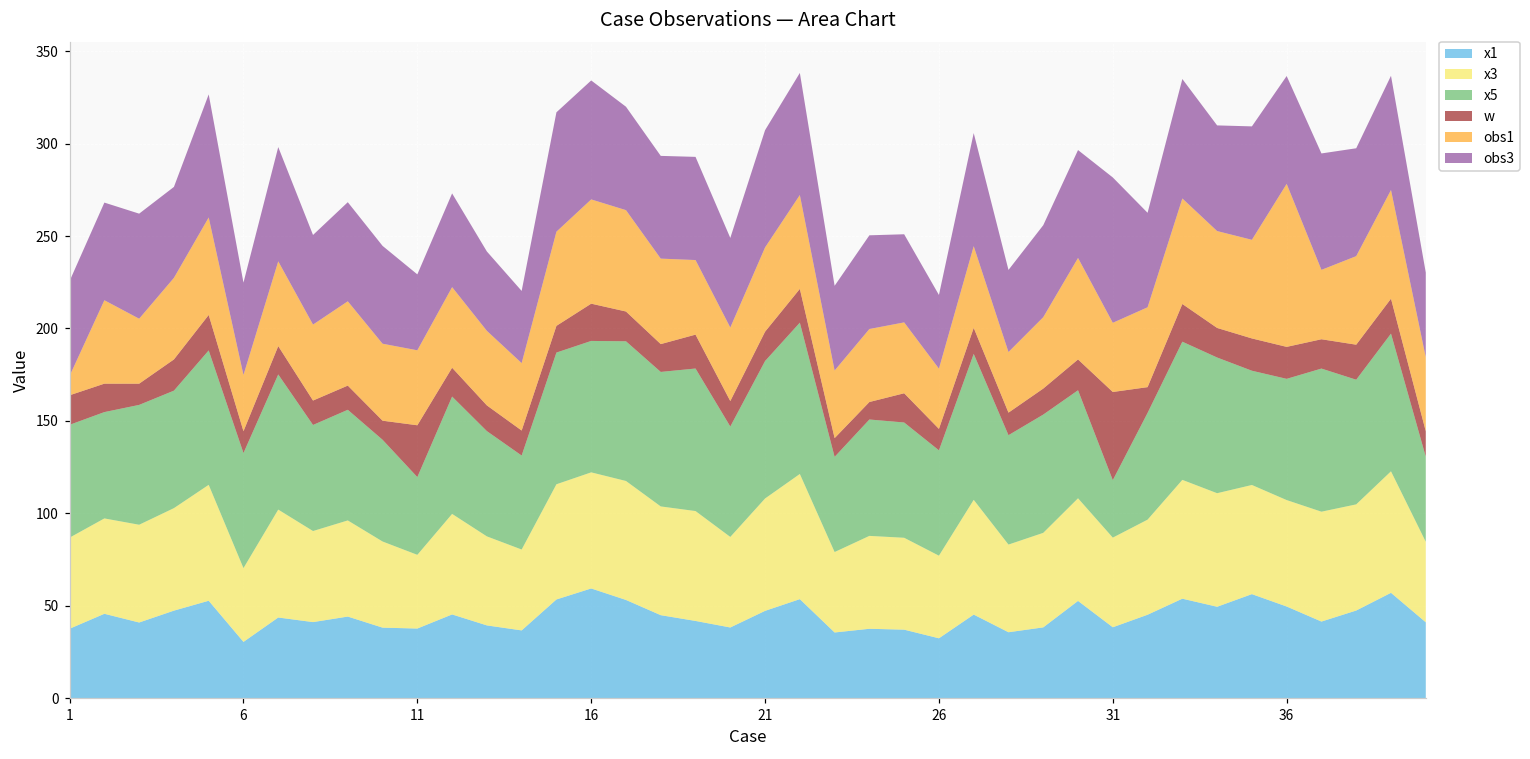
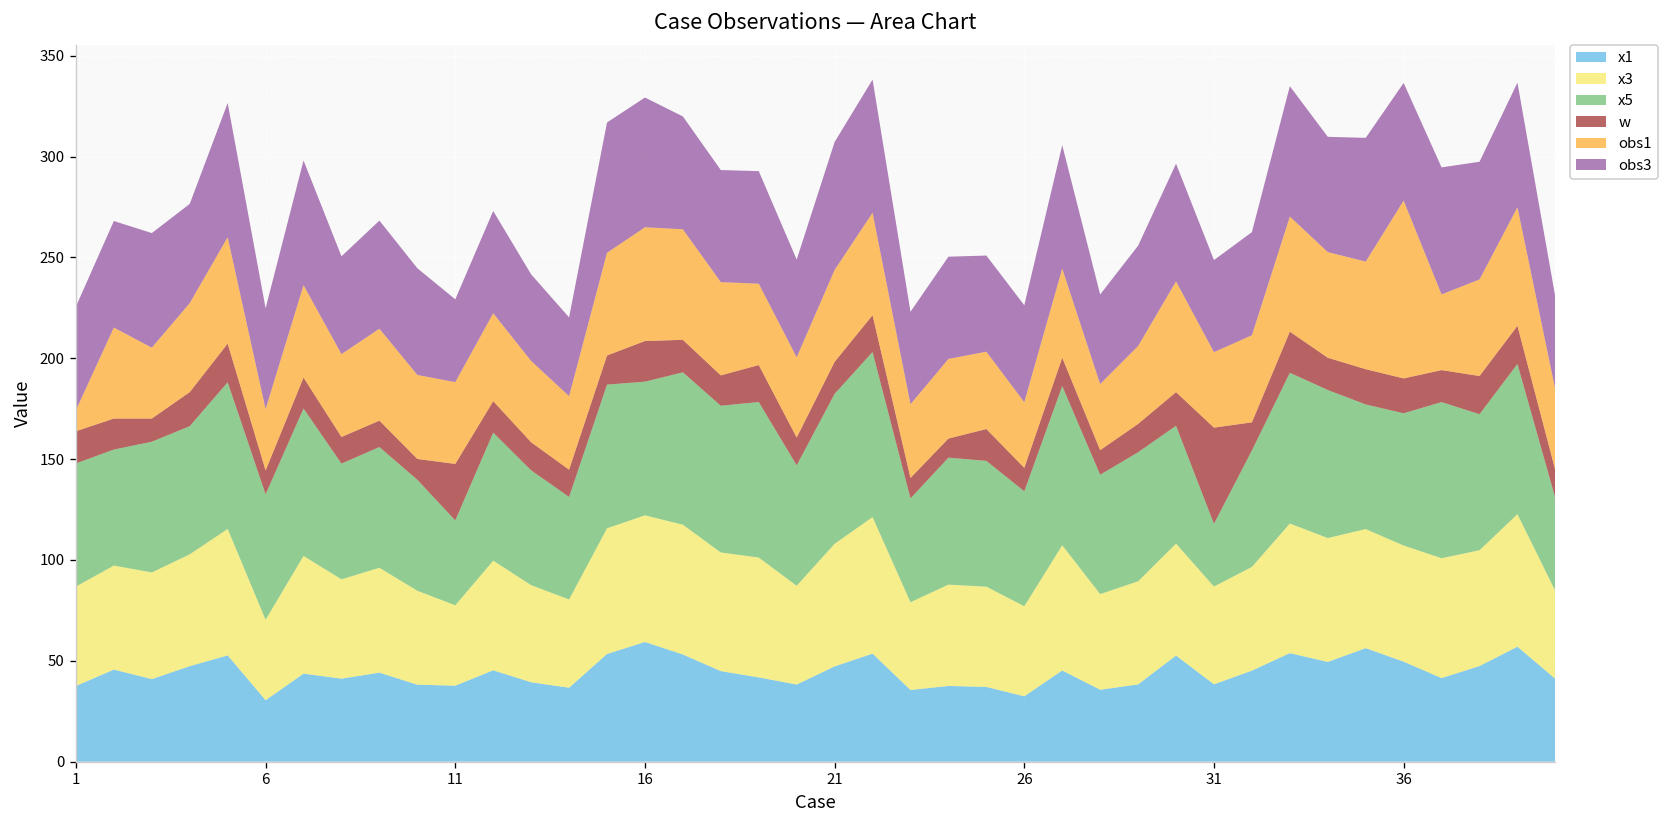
x5, 16: 71 -> 66
obs3, 26: 40 -> 48
obs3, 31: 79 -> 46
